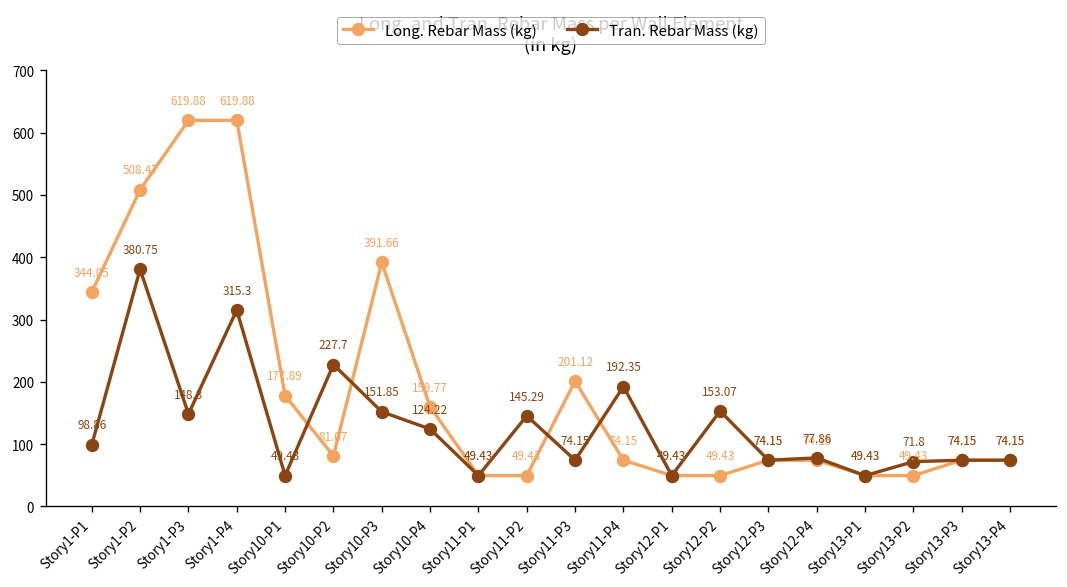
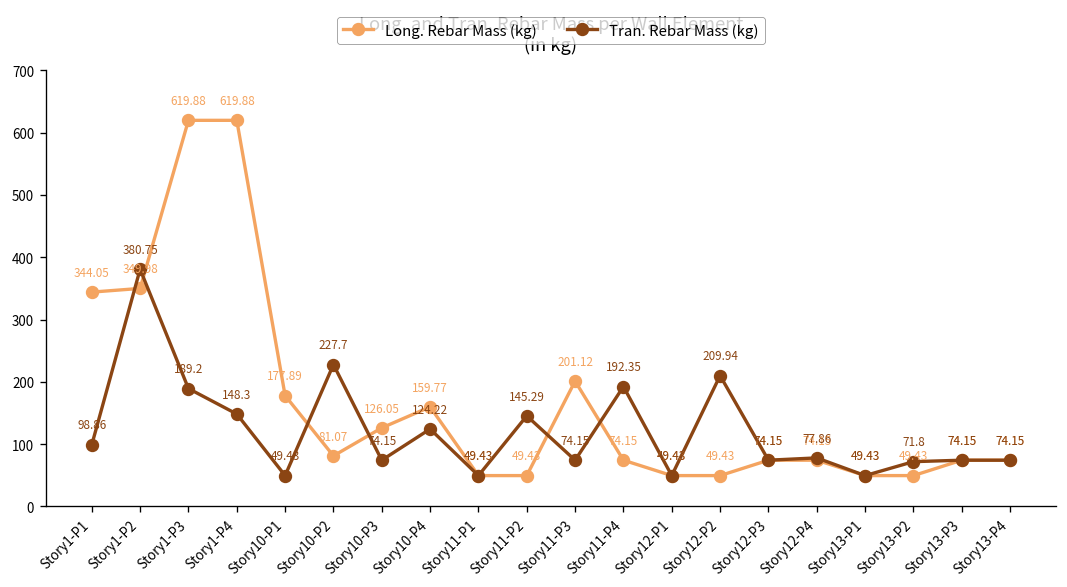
Long. Rebar Mass (kg), Story1-P2: 508.47 -> 349.98
Tran. Rebar Mass (kg), Story1-P3: 148.3 -> 189.2
Tran. Rebar Mass (kg), Story1-P4: 315.3 -> 148.3
Long. Rebar Mass (kg), Story10-P3: 391.66 -> 126.05
Tran. Rebar Mass (kg), Story10-P3: 151.85 -> 74.15
Tran. Rebar Mass (kg), Story12-P2: 153.07 -> 209.94
